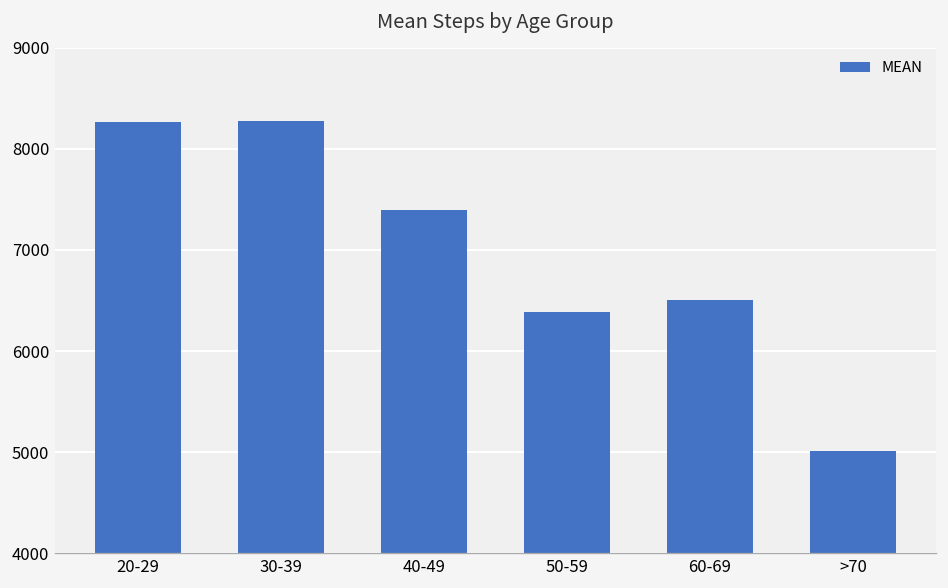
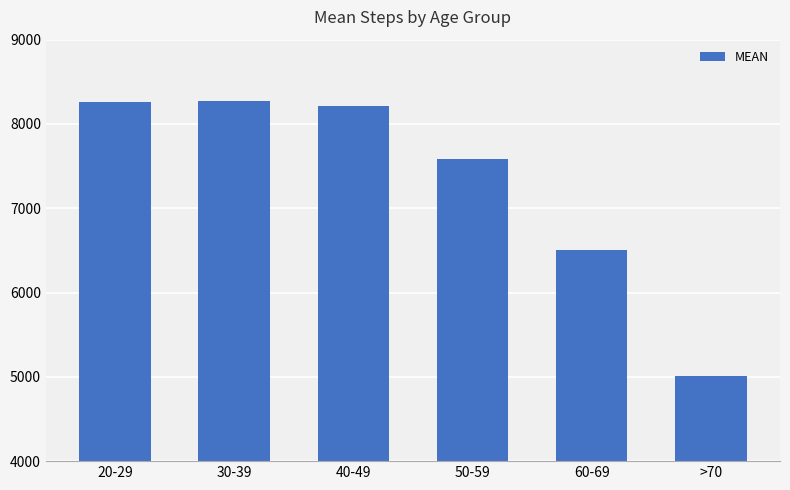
40-49: 7400 -> 8200
50-59: 6400 -> 7600
